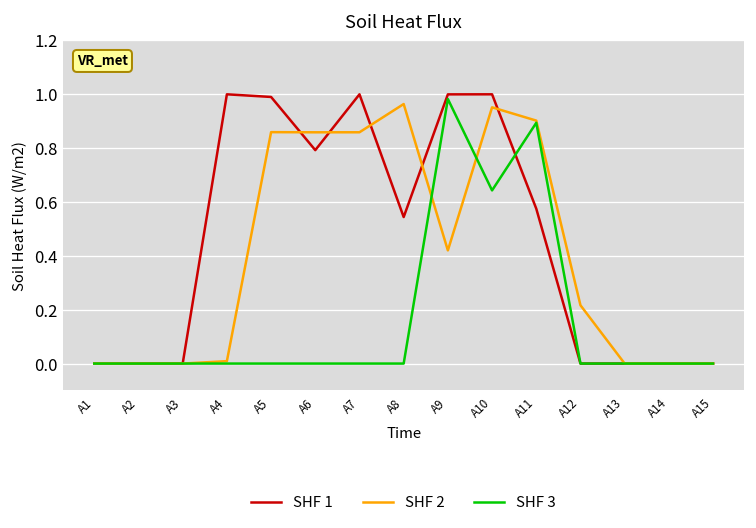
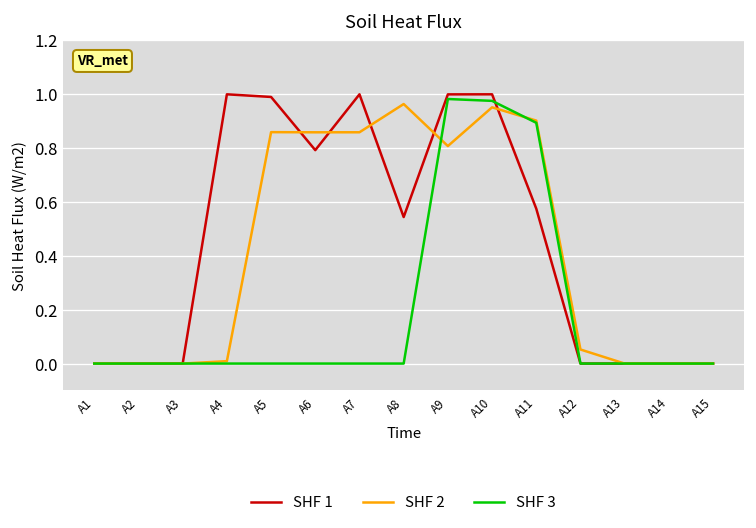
SHF 2, A9: 0.42 -> 0.81
SHF 3, A10: 0.64 -> 0.98
SHF 2, A12: 0.22 -> 0.05
